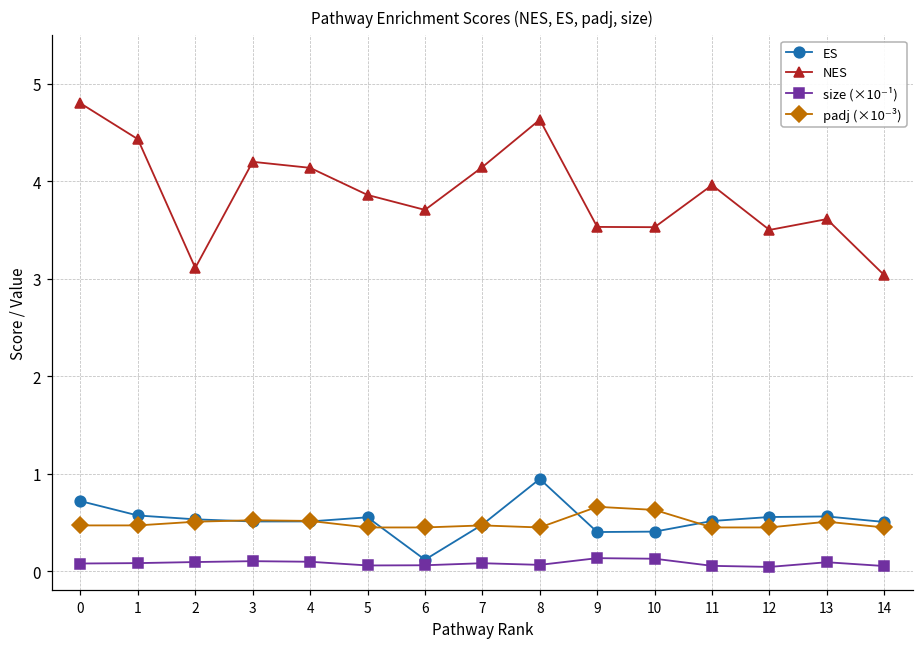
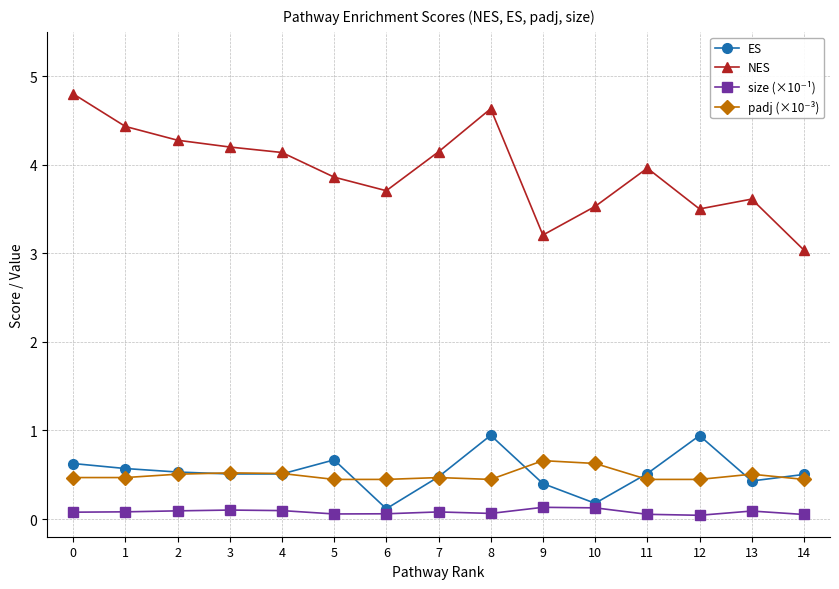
ES, 0: 0.7 -> 0.6
NES, 2: 3.1 -> 4.3
ES, 5: 0.6 -> 0.7
NES, 9: 3.5 -> 3.2
ES, 10: 0.4 -> 0.2
ES, 12: 0.6 -> 0.9
ES, 13: 0.6 -> 0.4
